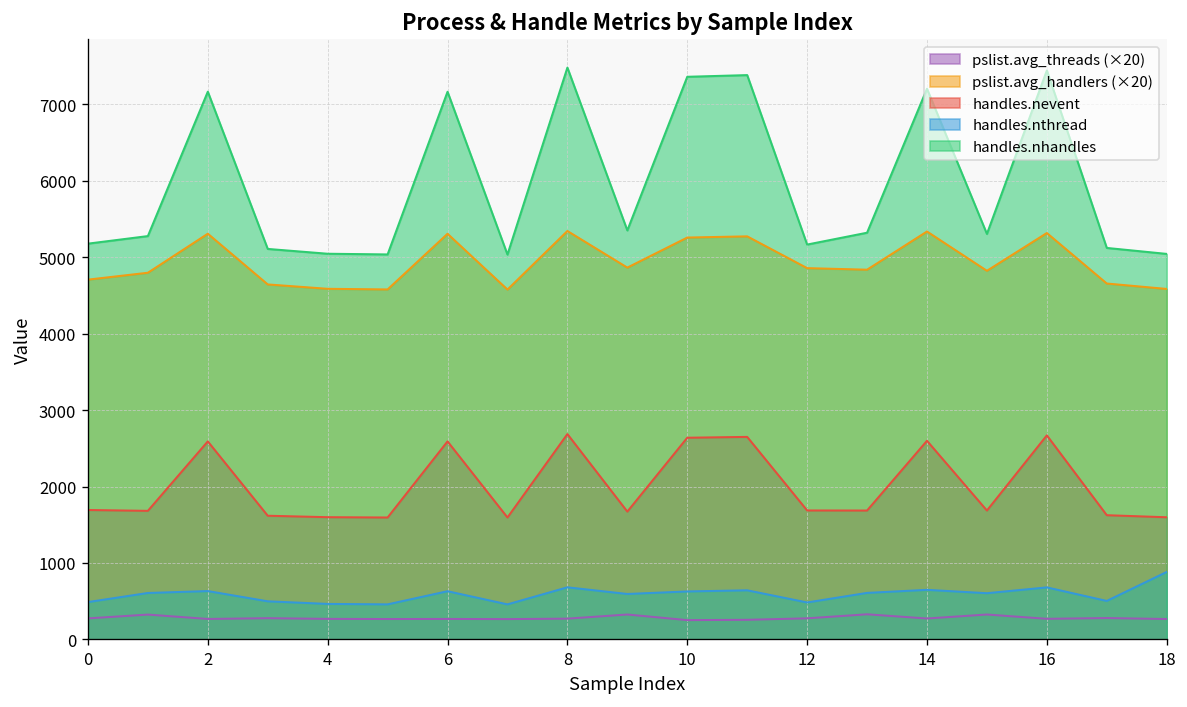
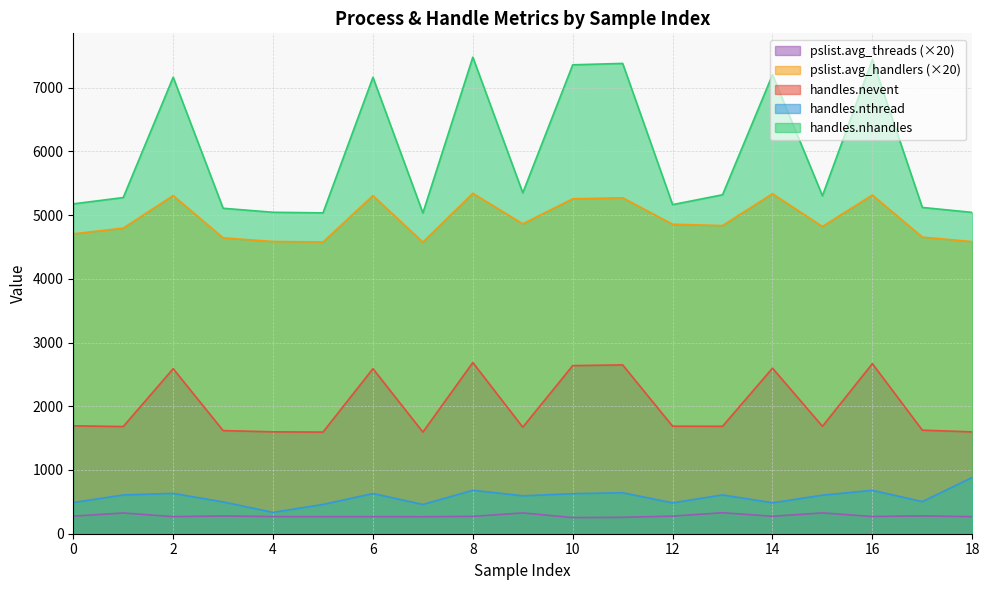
handles.nthread, 4: 500 -> 300
handles.nthread, 14: 600 -> 500
